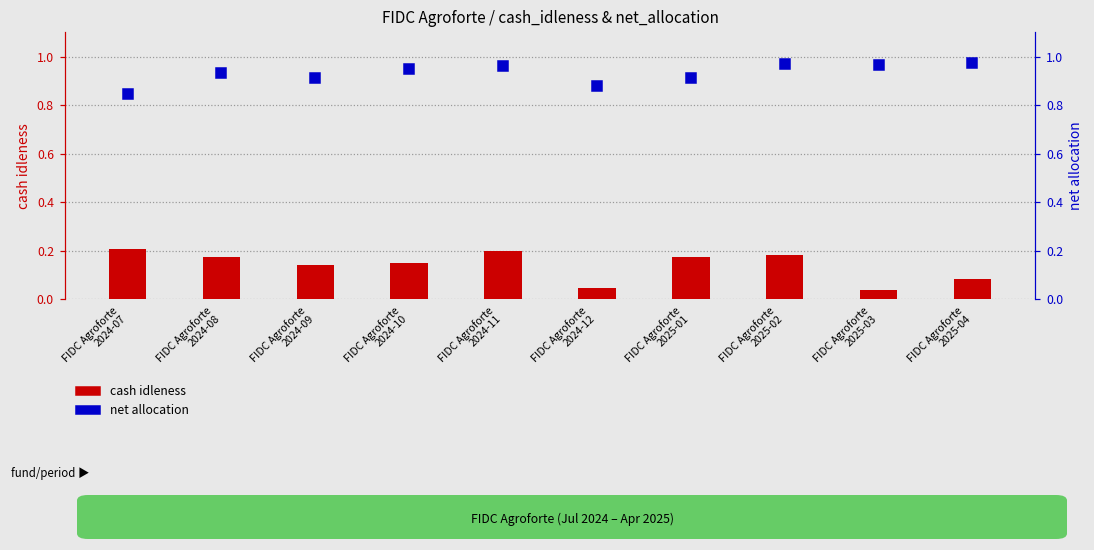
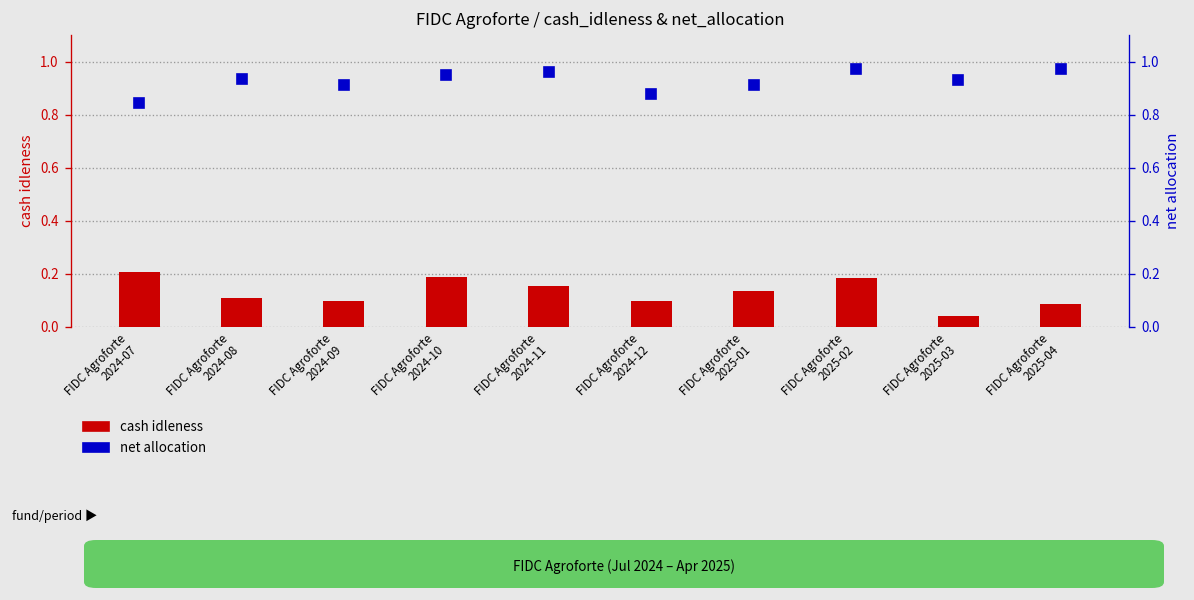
cash idleness, FIDC Agroforte 2024-08: 0.17 -> 0.11
cash idleness, FIDC Agroforte 2024-09: 0.14 -> 0.10
cash idleness, FIDC Agroforte 2024-10: 0.15 -> 0.19
cash idleness, FIDC Agroforte 2024-11: 0.20 -> 0.15
cash idleness, FIDC Agroforte 2024-12: 0.05 -> 0.10
cash idleness, FIDC Agroforte 2025-01: 0.18 -> 0.13
net allocation, FIDC Agroforte 2025-03: 0.97 -> 0.93
